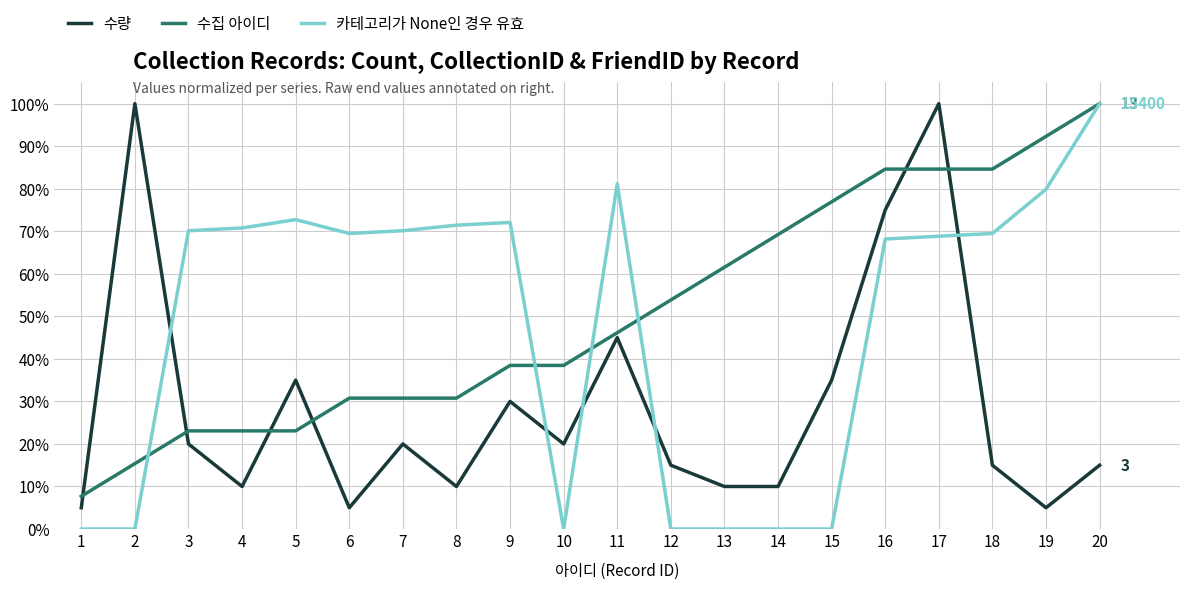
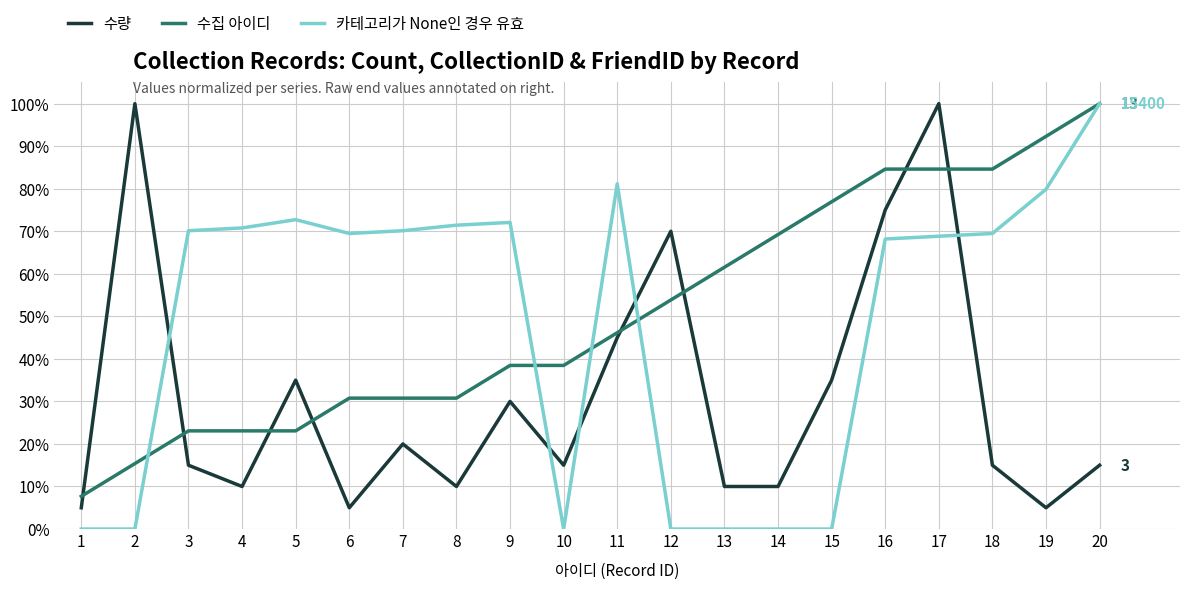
수량, 3: 20% -> 15%
수량, 10: 20% -> 15%
수량, 12: 15% -> 70%
